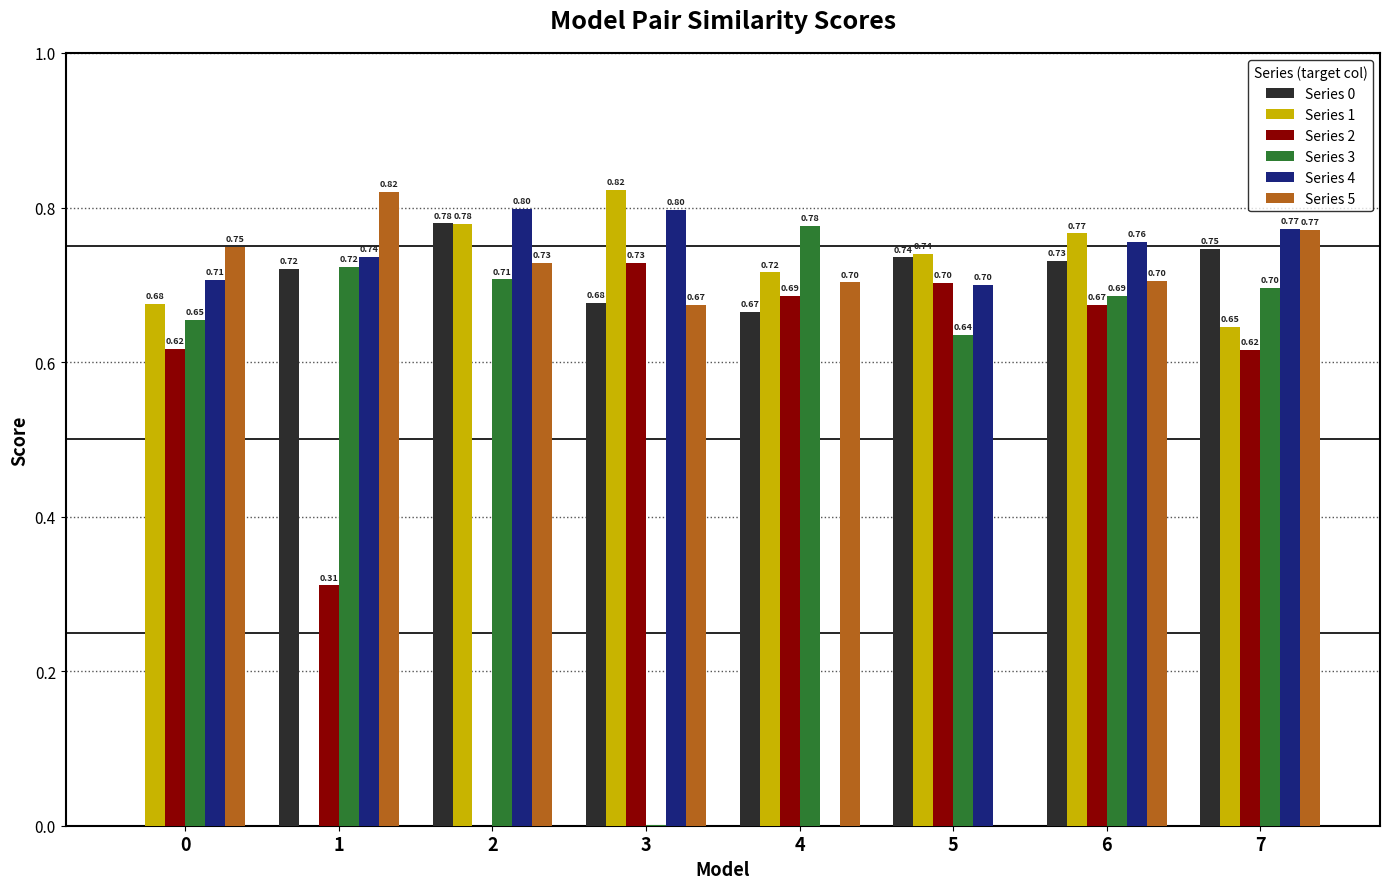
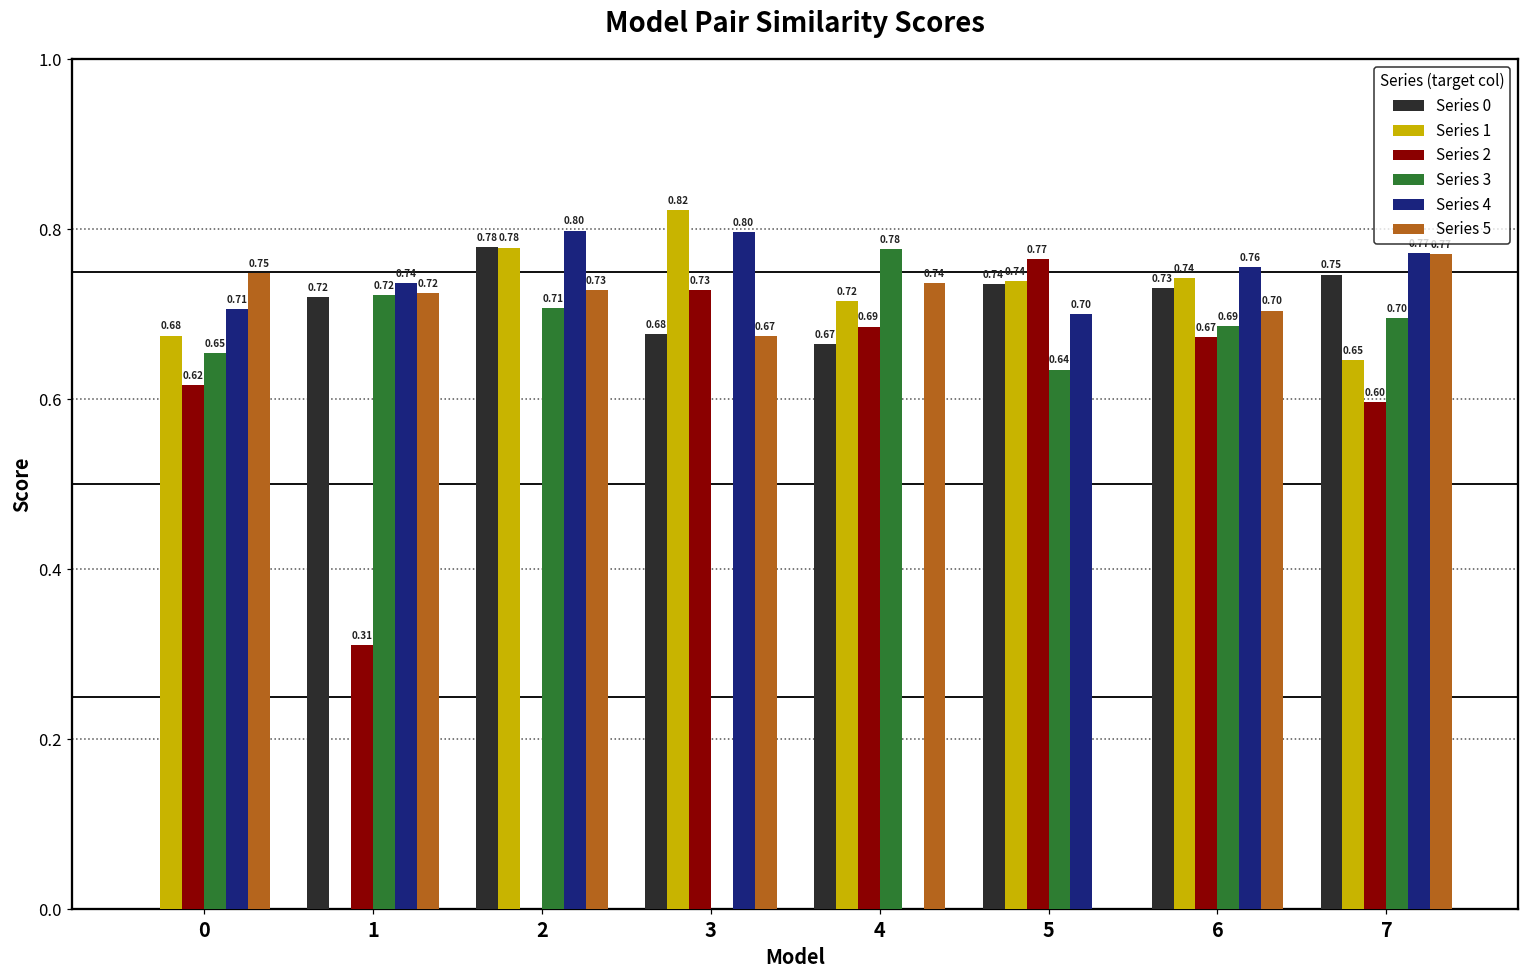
Series 5, 1: 0.82 -> 0.72
Series 5, 4: 0.70 -> 0.74
Series 2, 5: 0.70 -> 0.77
Series 1, 6: 0.77 -> 0.74
Series 2, 7: 0.62 -> 0.60
